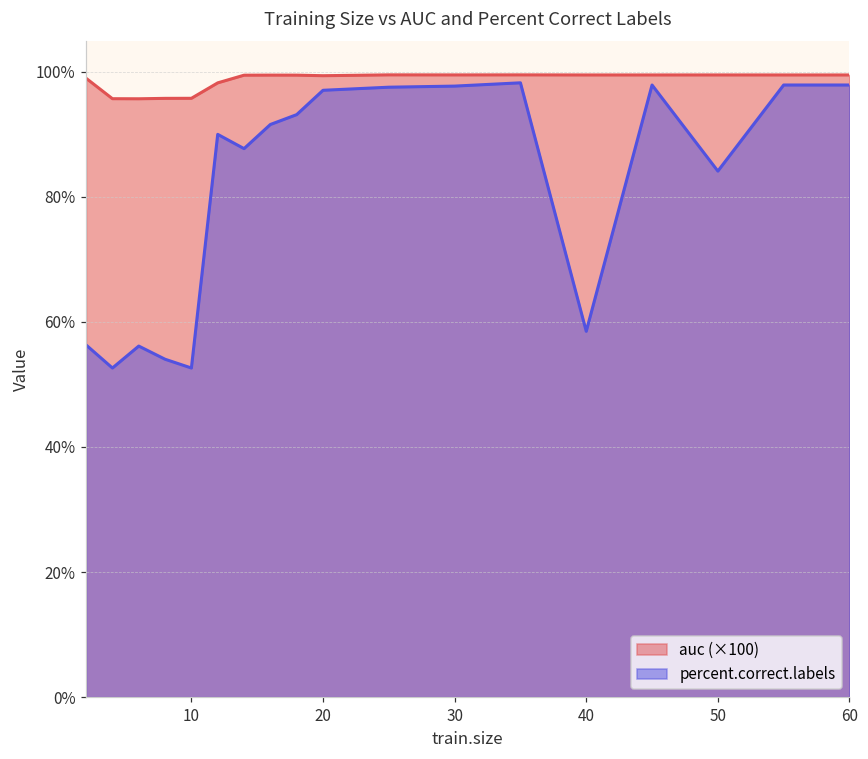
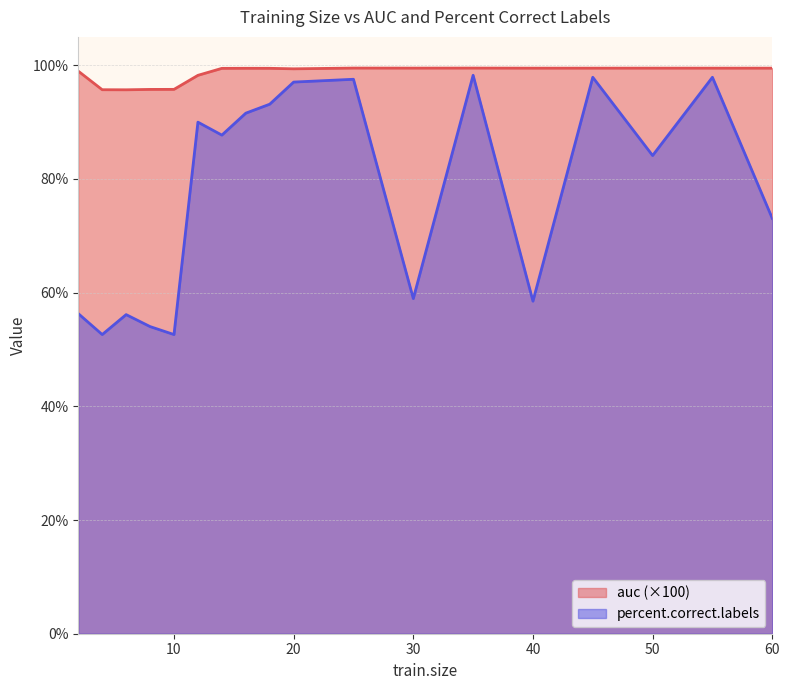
percent.correct.labels, 30: 98% -> 59%
percent.correct.labels, 60: 98% -> 73%
